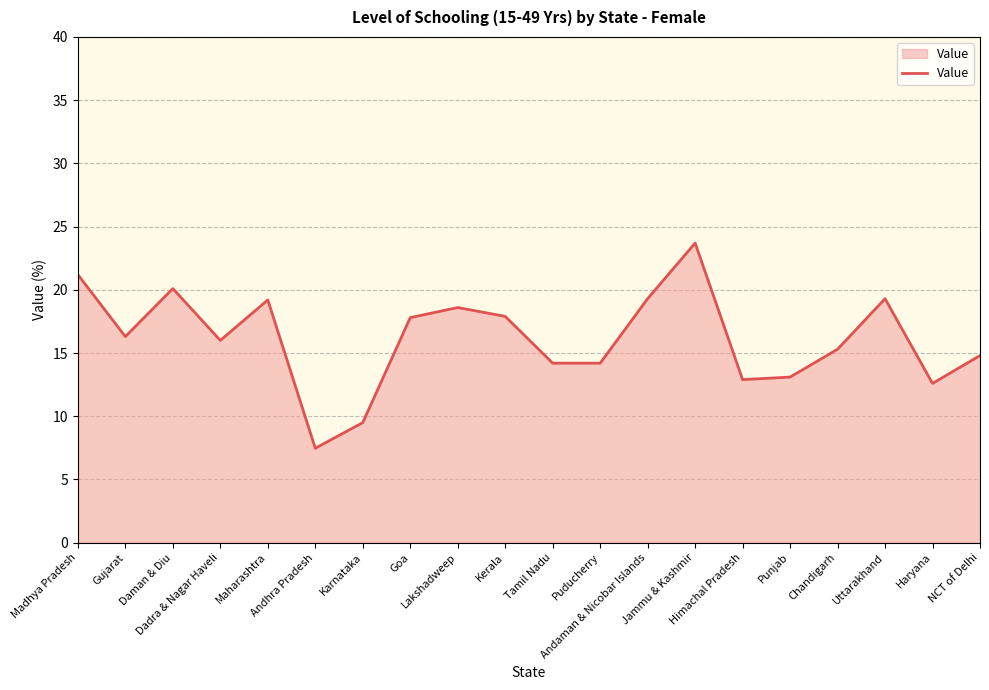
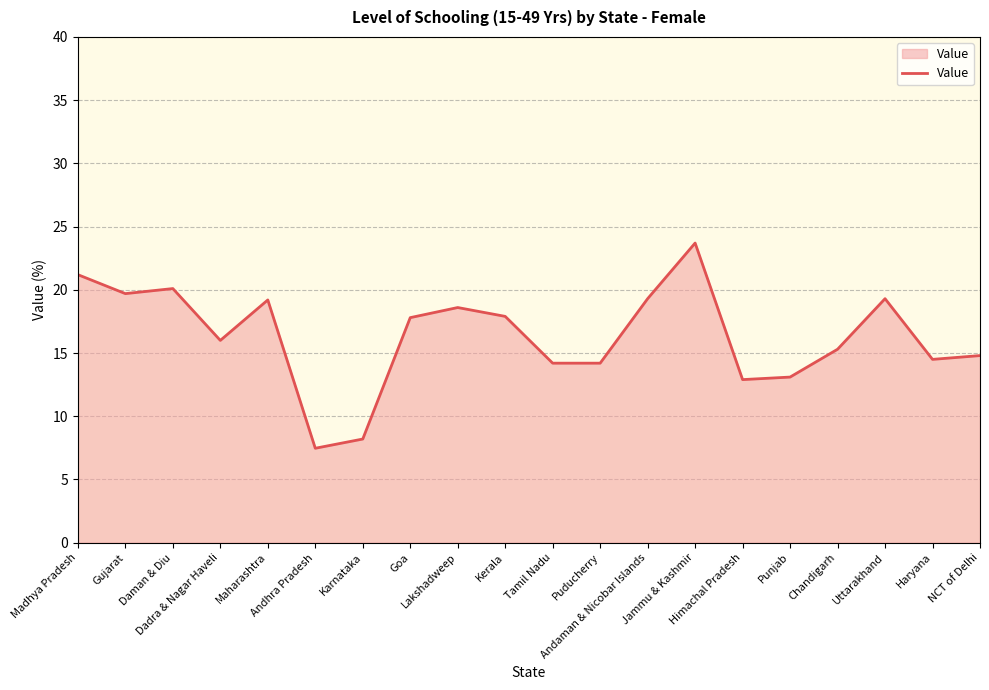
Gujarat: 16.3 -> 19.7
Karnataka: 9.5 -> 8.2
Haryana: 12.6 -> 14.5
